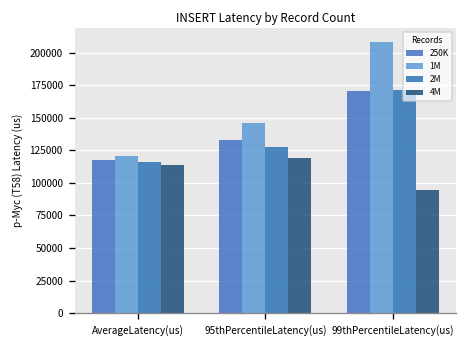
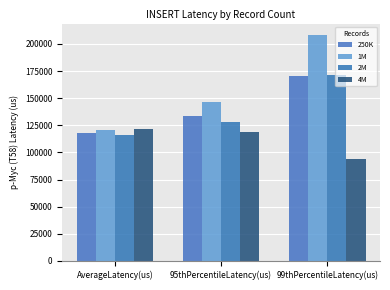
4M, AverageLatency(us): 114000 -> 122000
